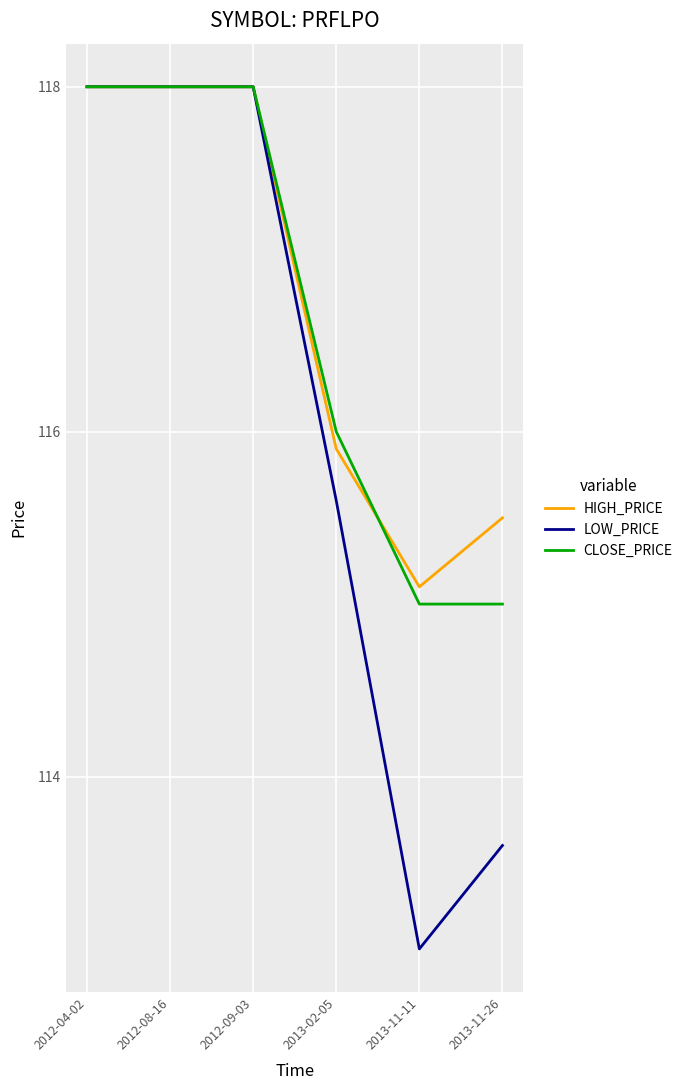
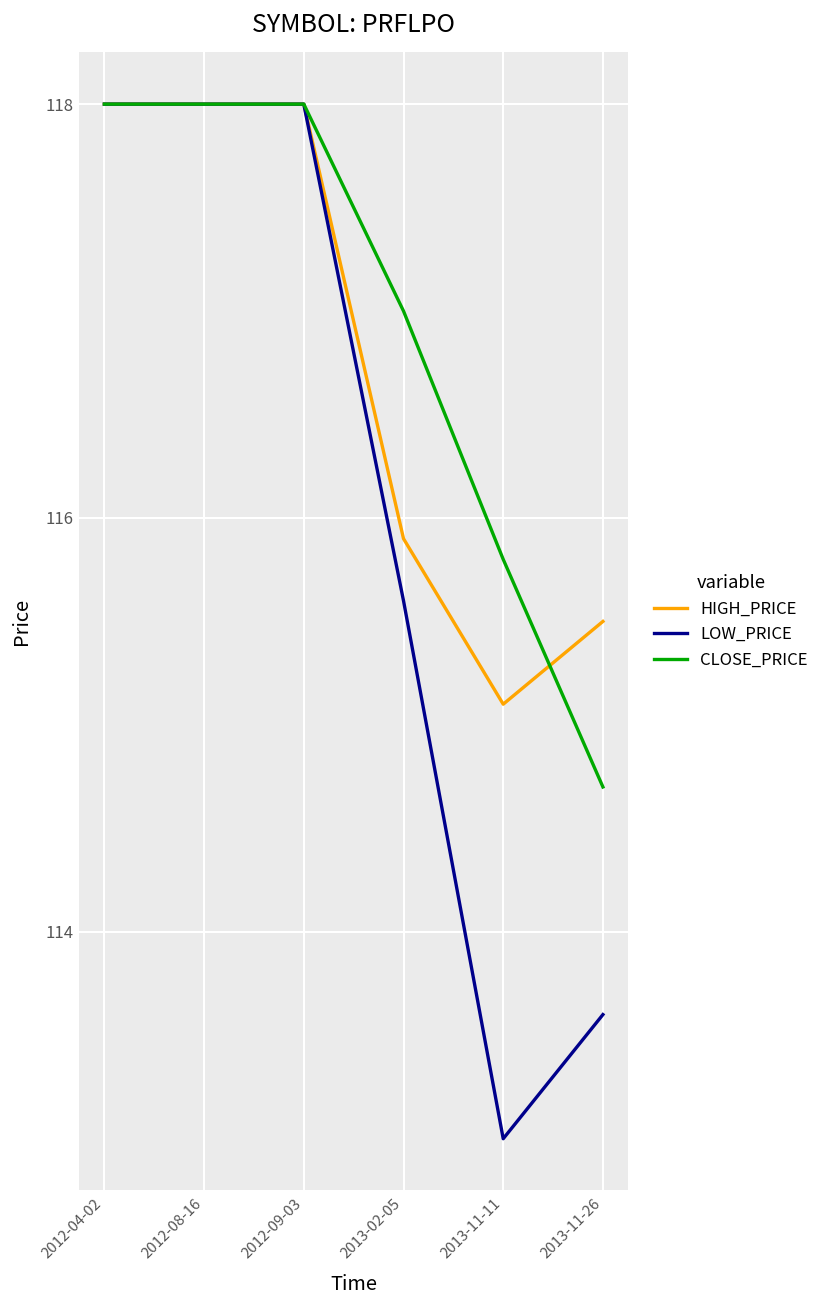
CLOSE_PRICE, 2013-02-05: 116 -> 117
CLOSE_PRICE, 2013-11-11: 115.0 -> 115.8
CLOSE_PRICE, 2013-11-26: 115.0 -> 114.7
